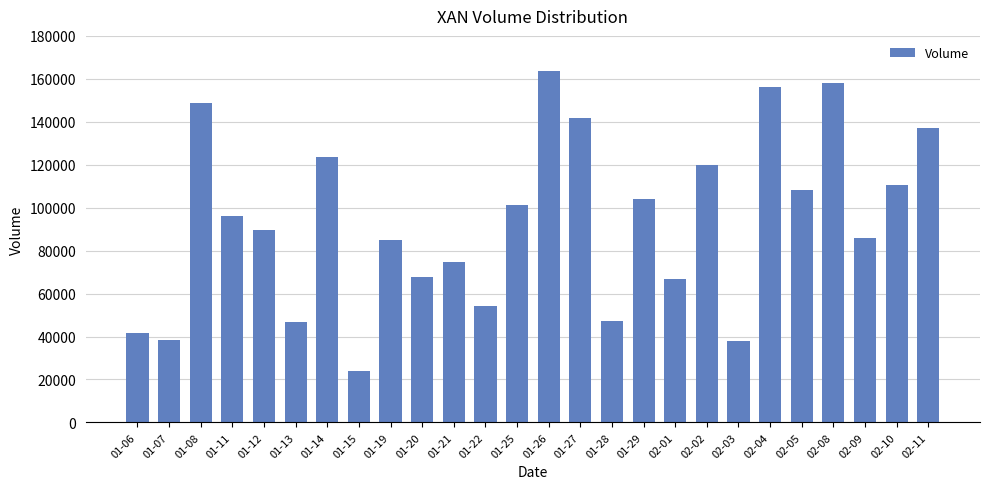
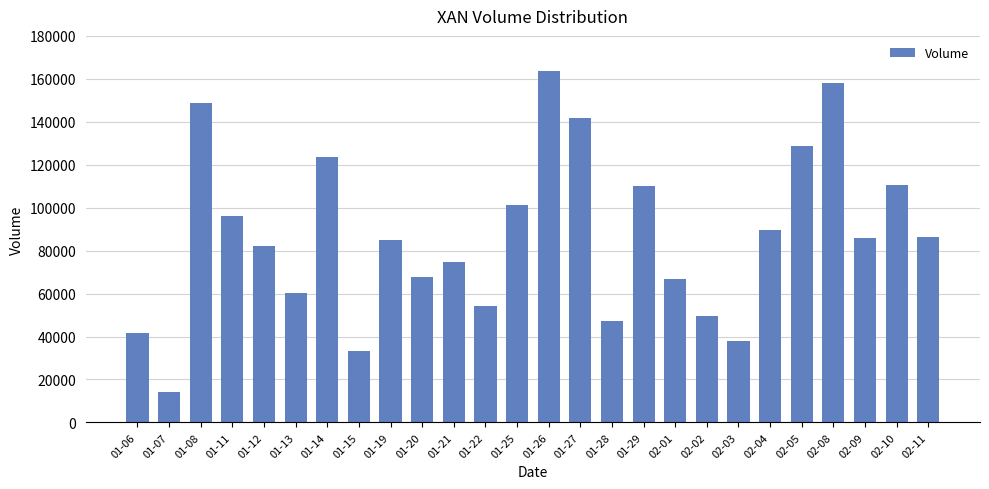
01-07: 39000 -> 14000
01-12: 90000 -> 82000
01-13: 47000 -> 60000
01-15: 24000 -> 33000
01-29: 104000 -> 110000
02-02: 120000 -> 50000
02-04: 156000 -> 90000
02-05: 108000 -> 129000
02-11: 137000 -> 86000
